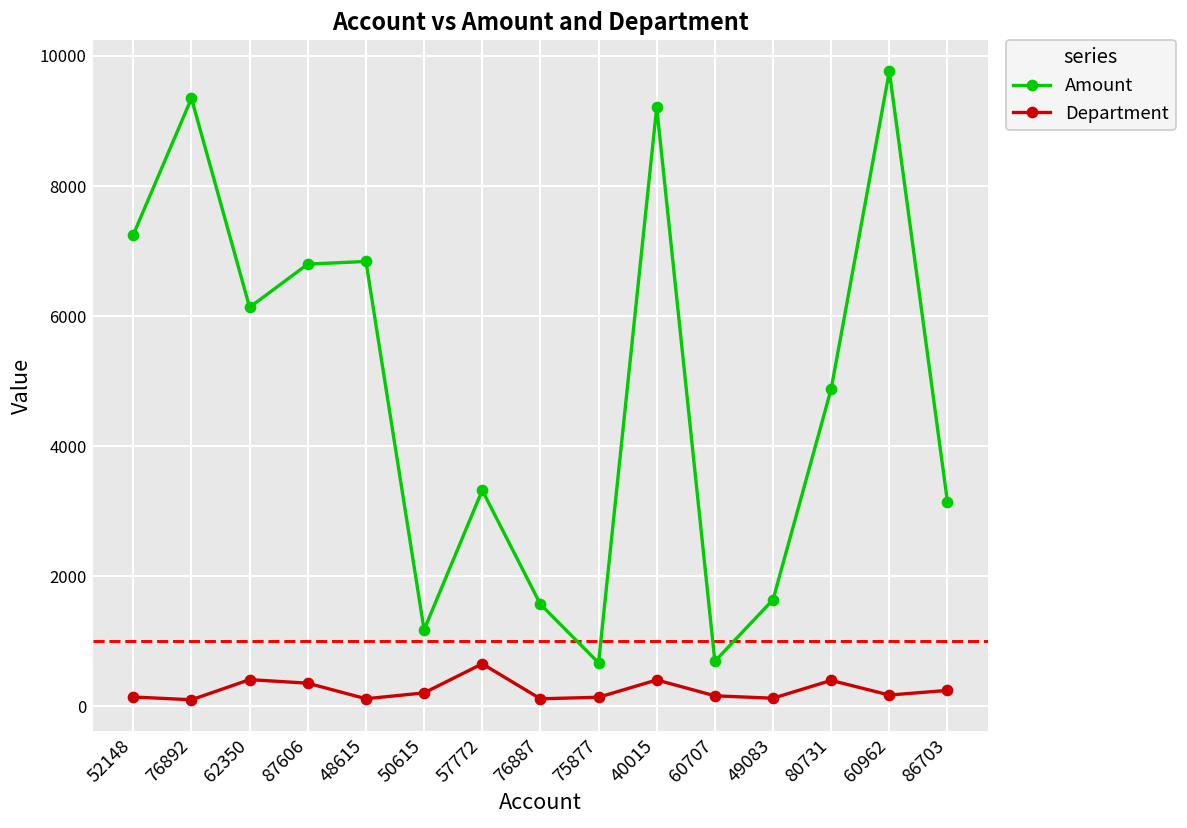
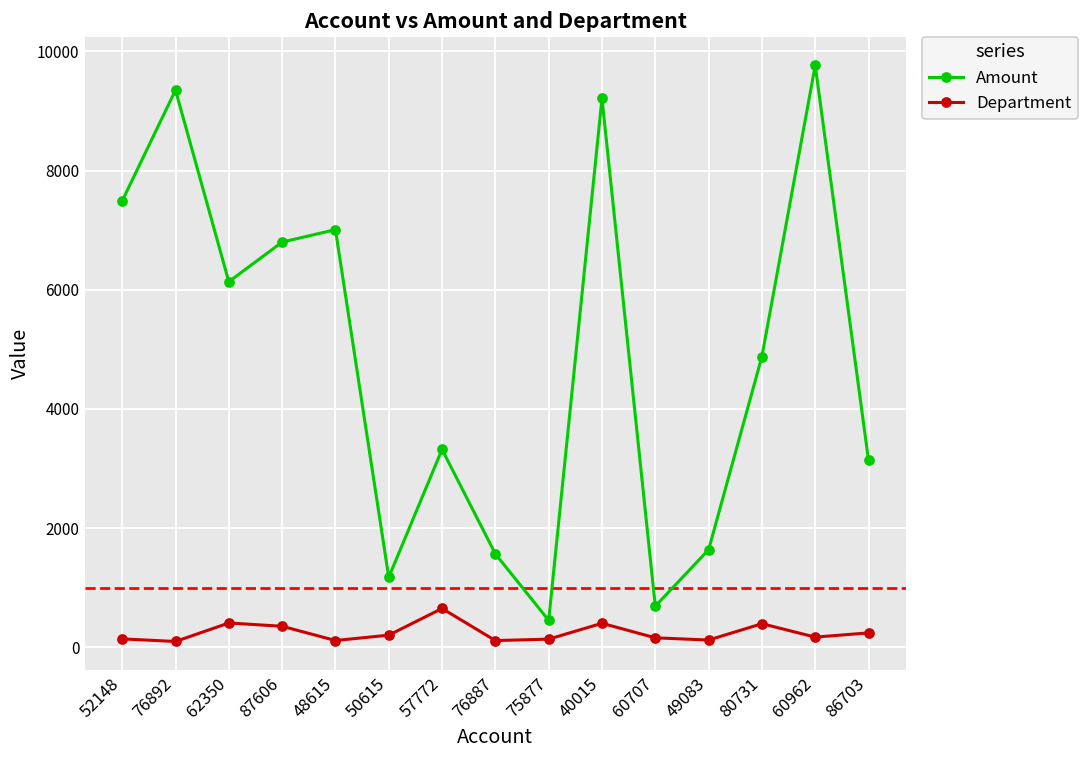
Amount, 52148: 7300 -> 7500
Amount, 48615: 6800 -> 7000
Amount, 75877: 700 -> 500
